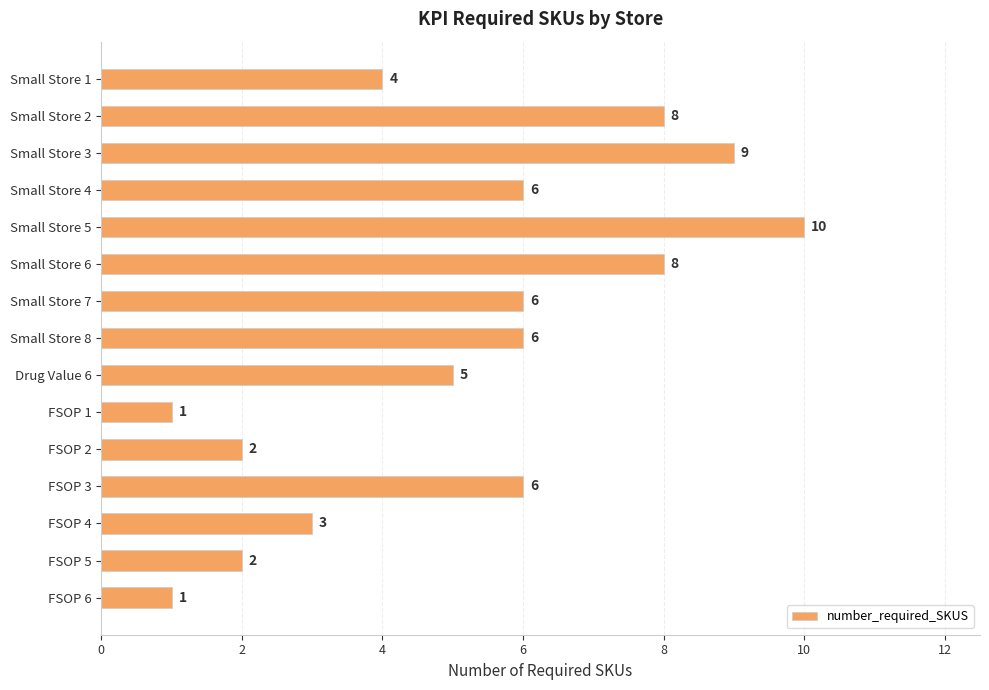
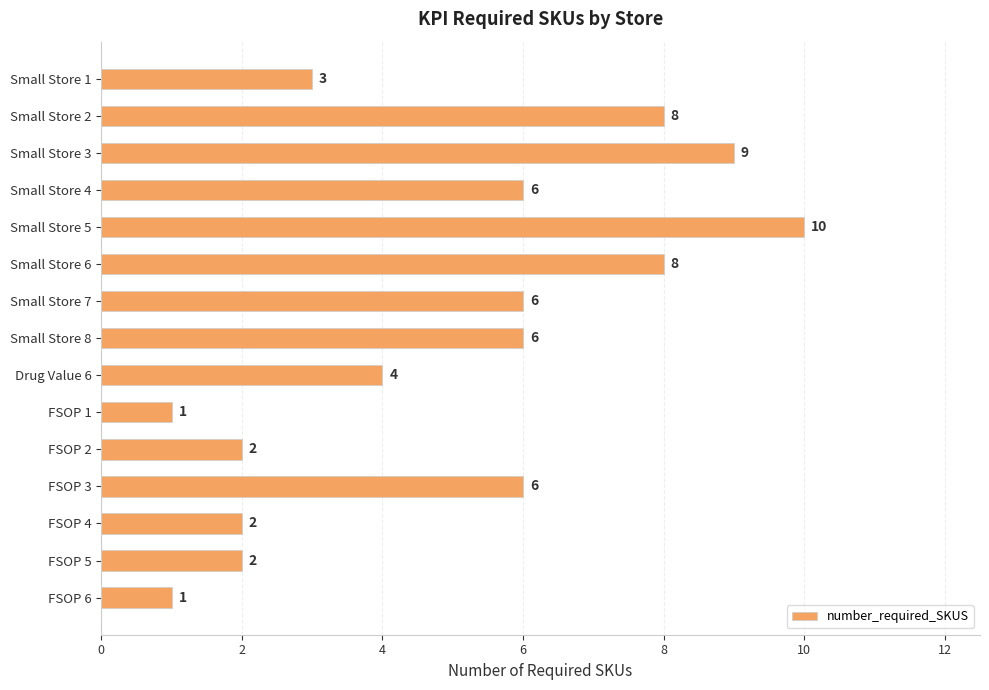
Small Store 1: 4 -> 3
Drug Value 6: 5 -> 4
FSOP 4: 3 -> 2
